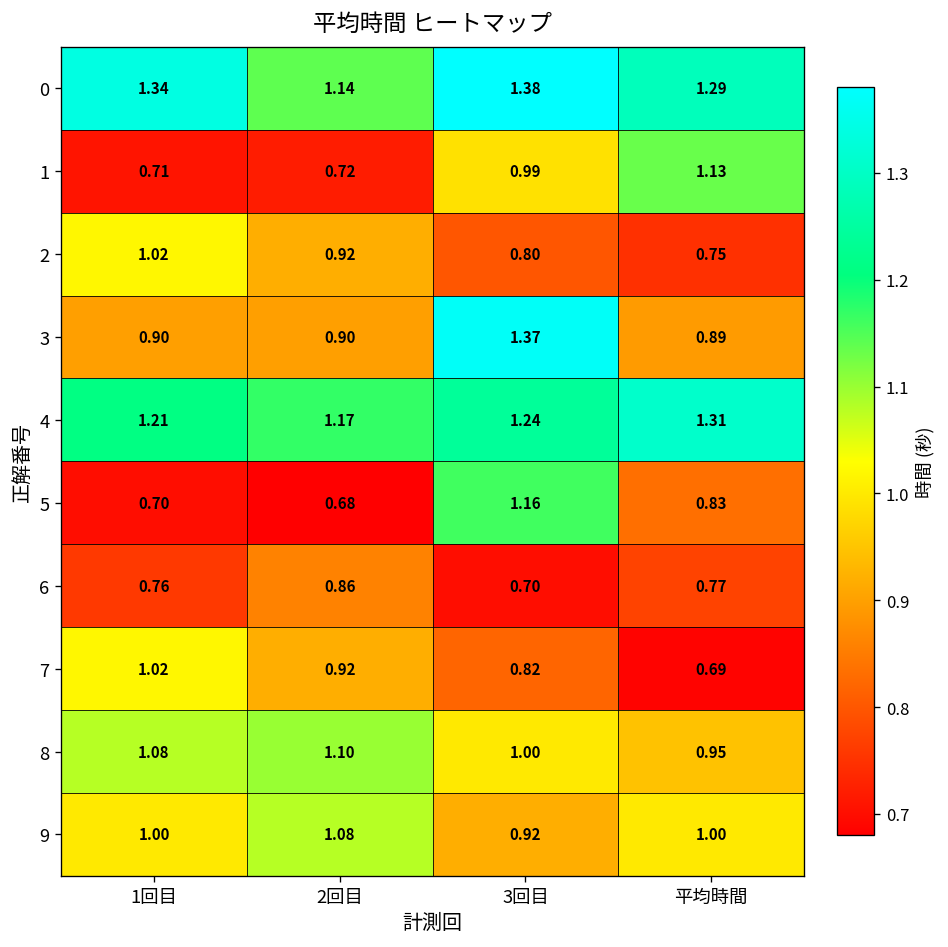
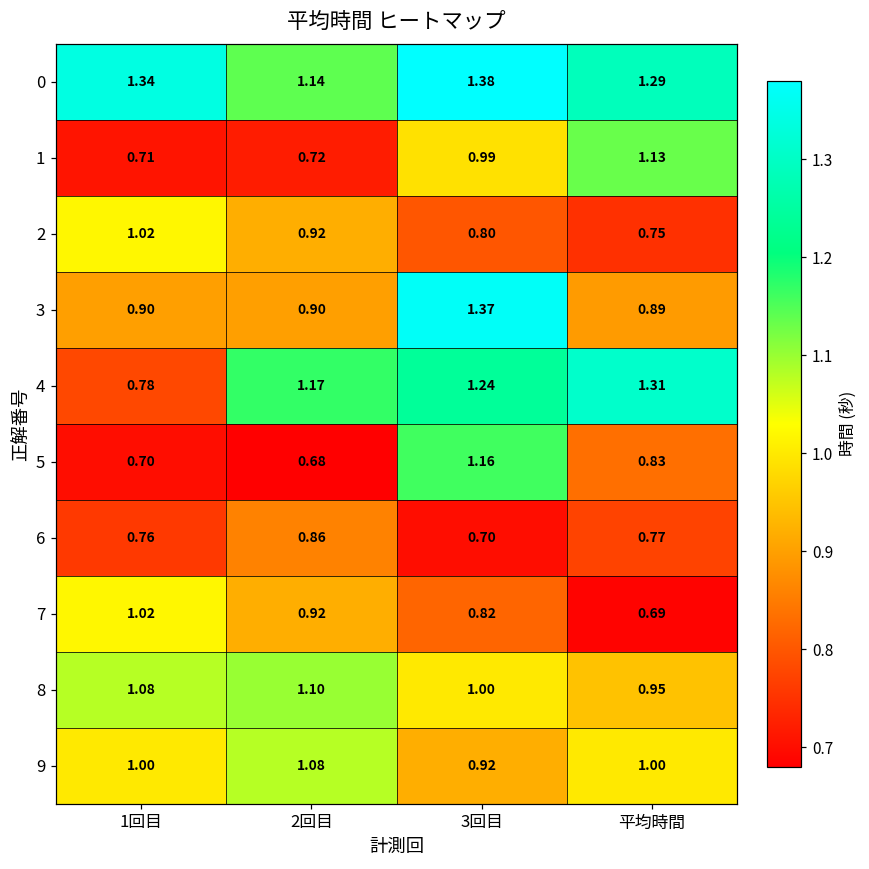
4, 1回目: 1.21 -> 0.78
